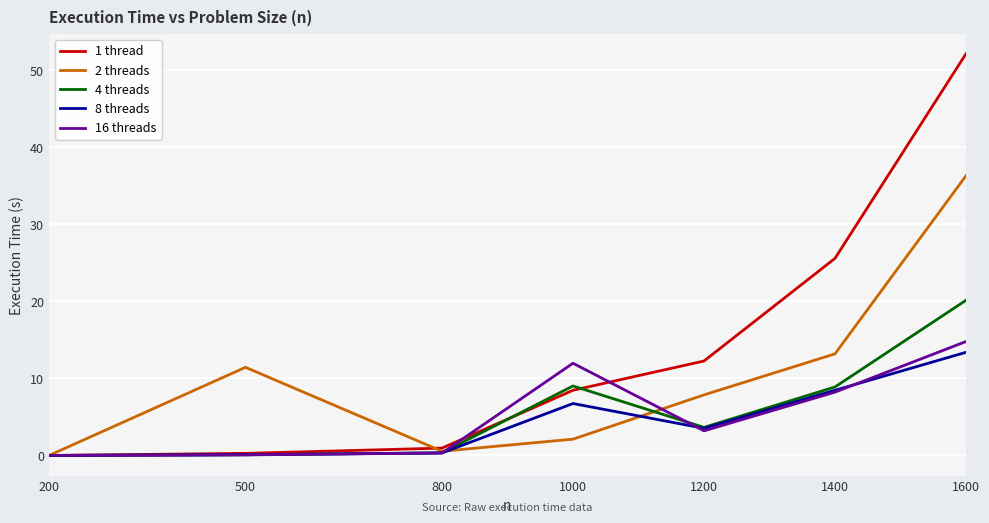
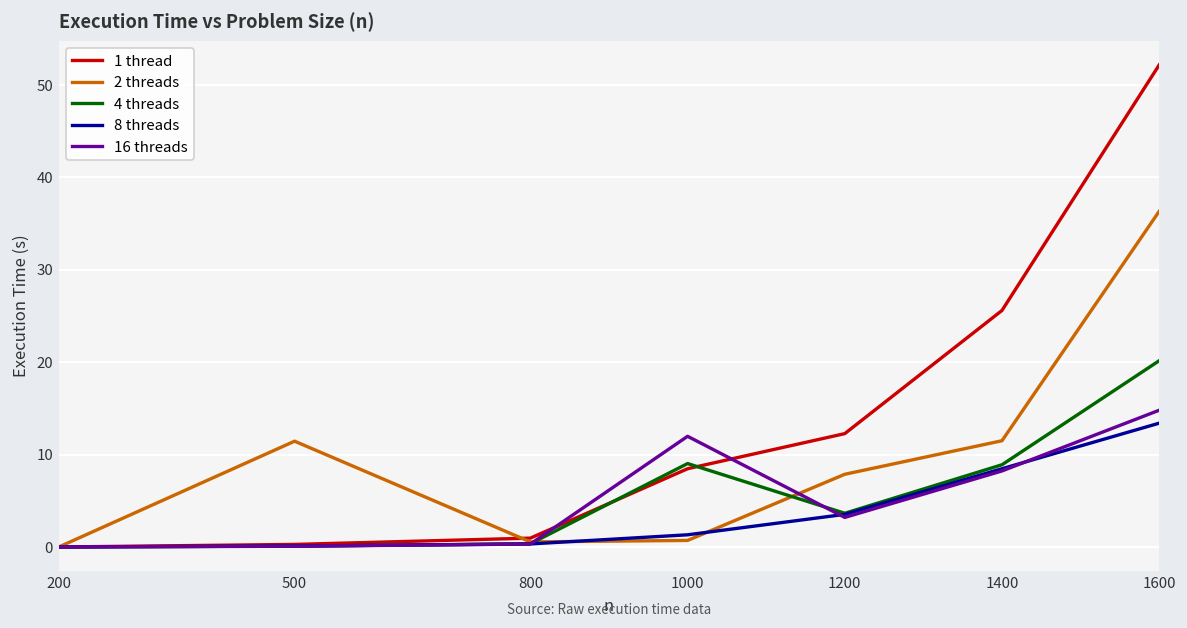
2 threads, 1000: 2 -> 1
8 threads, 1000: 7 -> 1
2 threads, 1400: 13 -> 12
